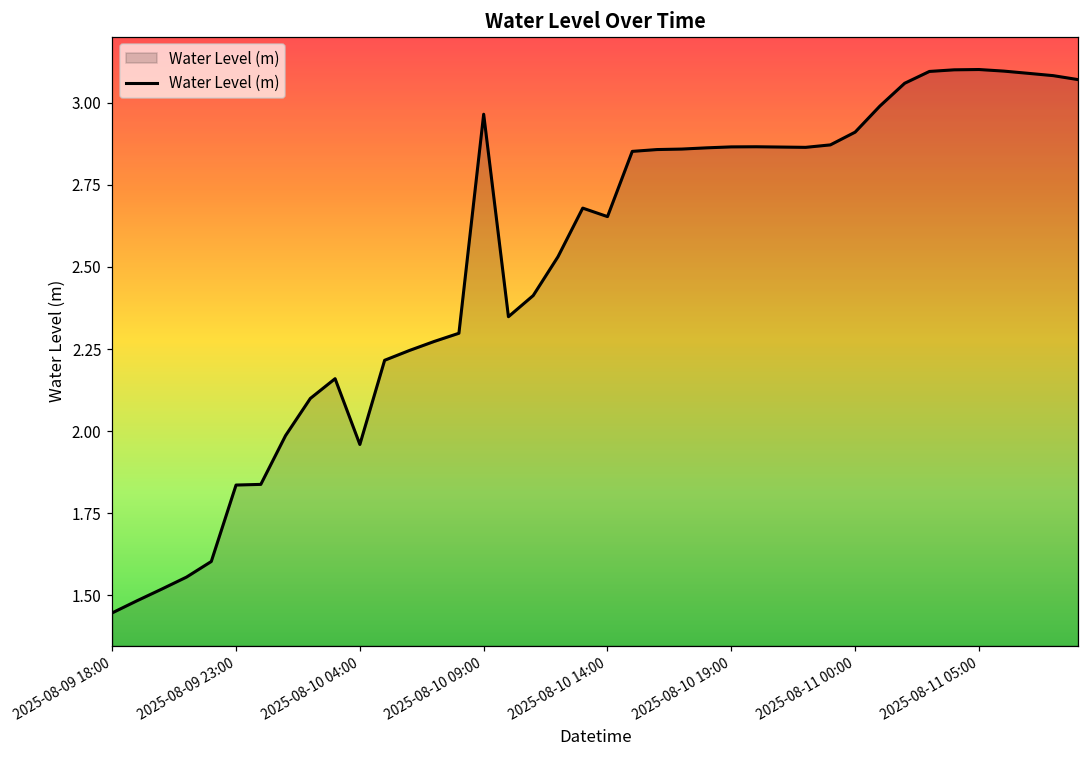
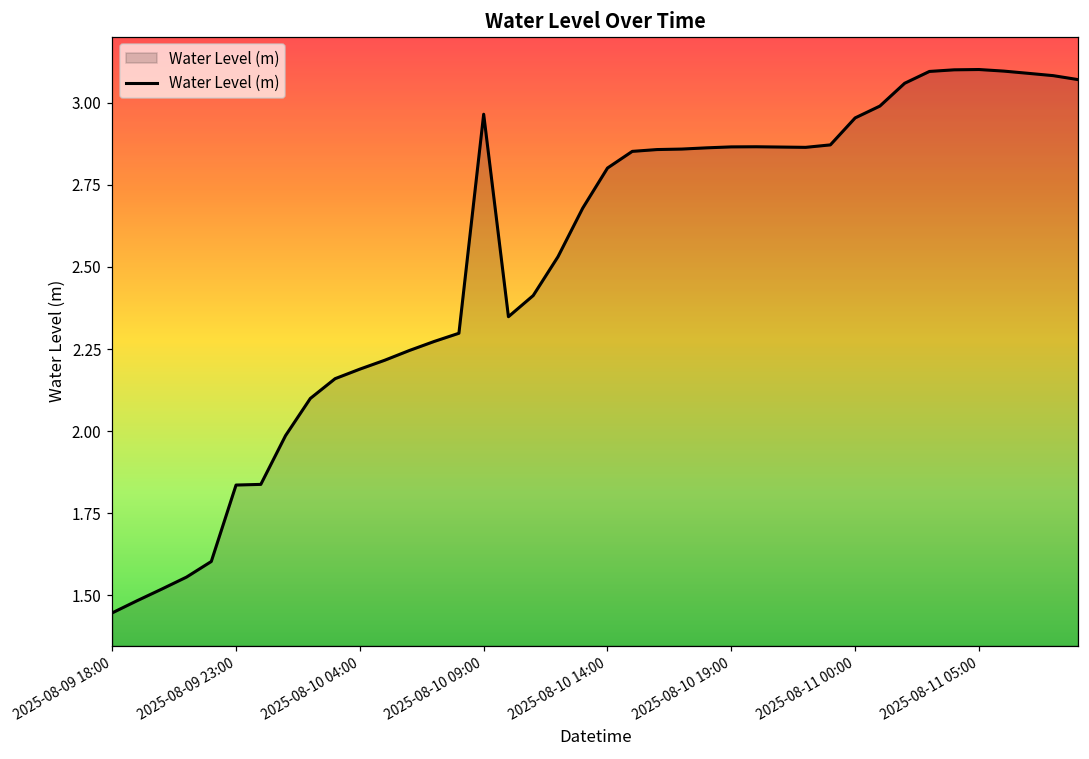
2025-08-10 04:00: 1.96 -> 2.19
2025-08-10 14:00: 2.65 -> 2.80
2025-08-11 00:00: 2.91 -> 2.95
